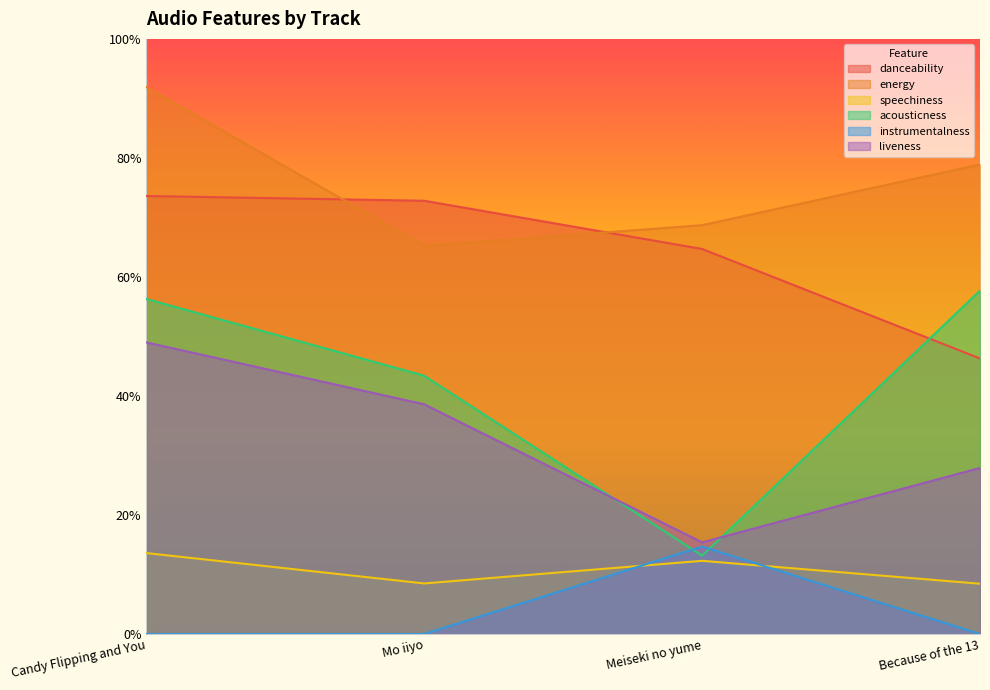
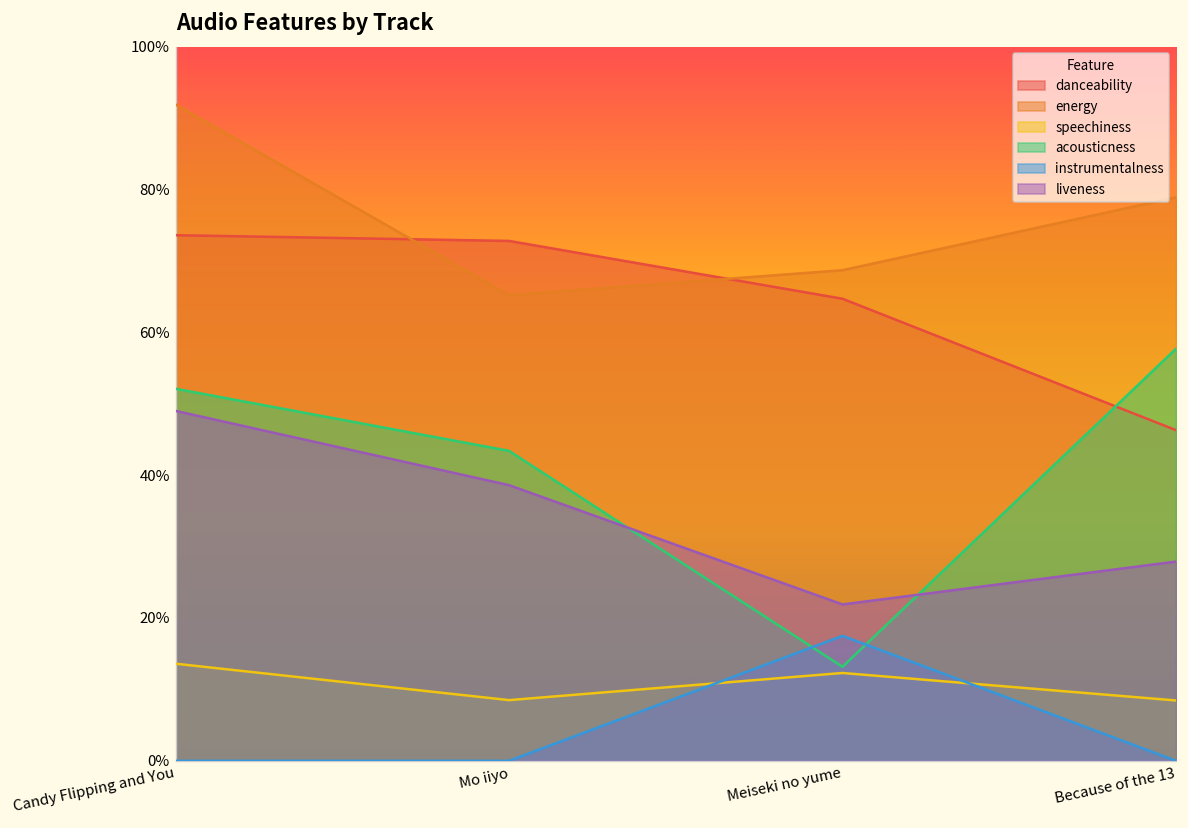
acousticness, Candy Flipping and You: 56% -> 52%
instrumentalness, Meiseki no yume: 15% -> 18%
liveness, Meiseki no yume: 15% -> 22%
